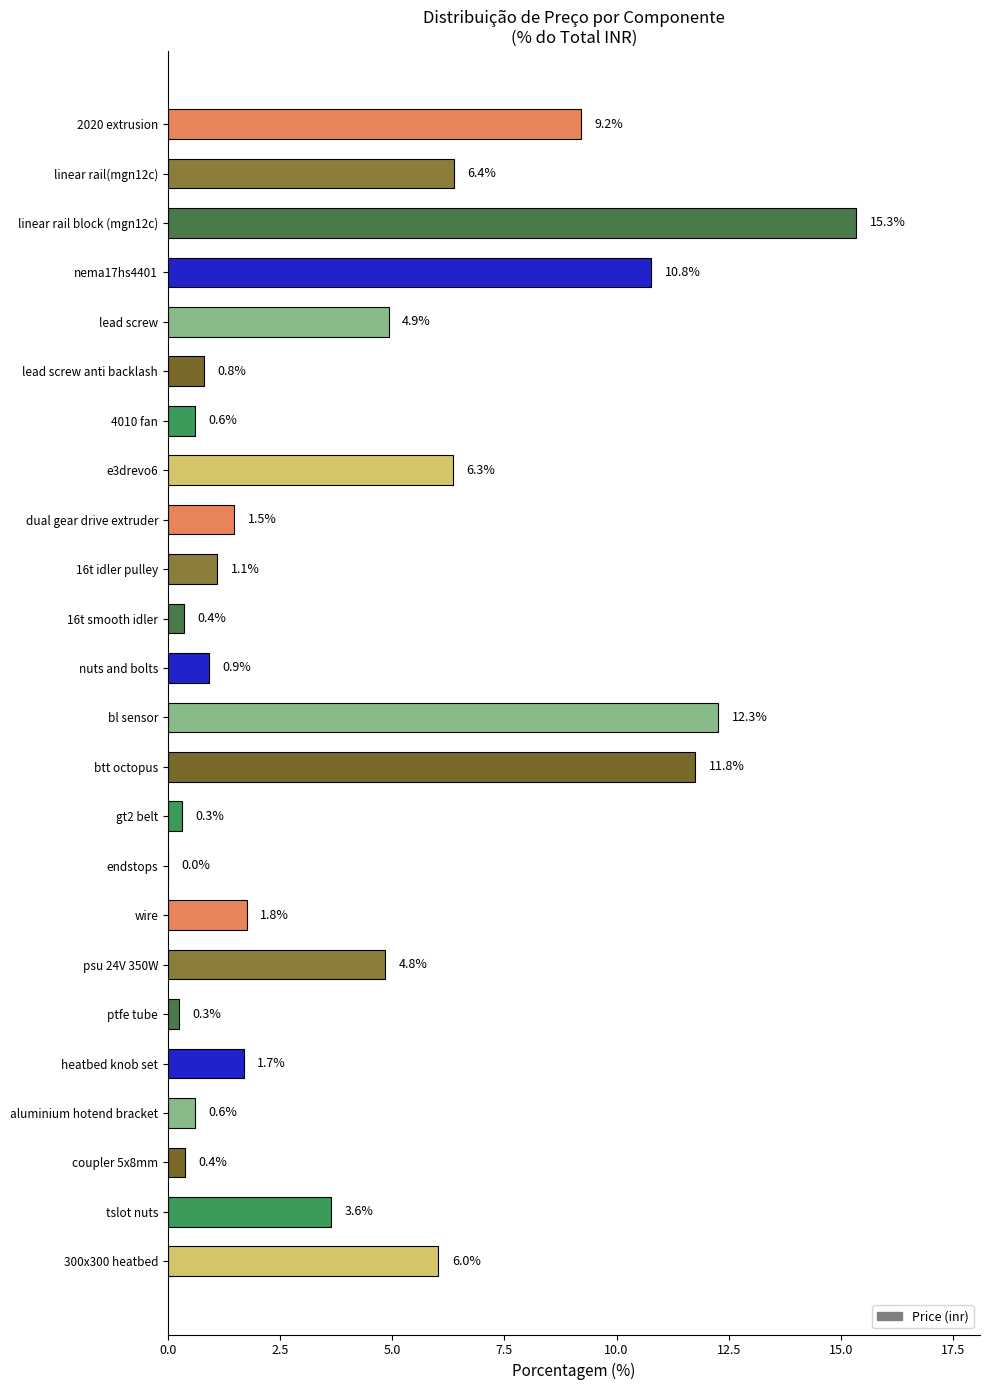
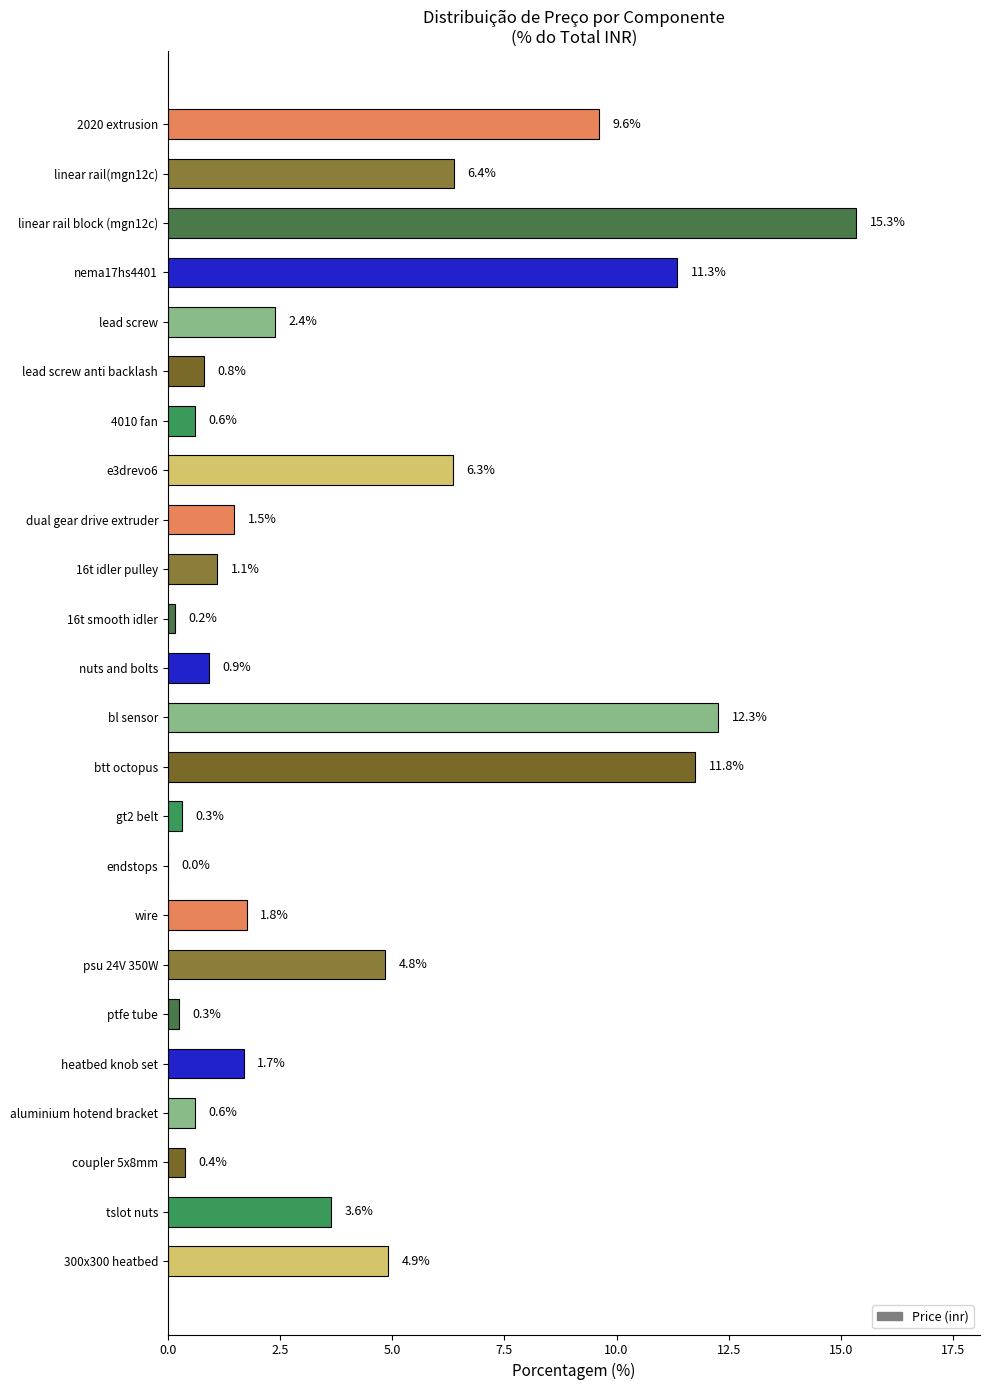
2020 extrusion: 9.2% -> 9.6%
nema17hs4401: 10.8% -> 11.3%
lead screw: 4.9% -> 2.4%
16t smooth idler: 0.4% -> 0.2%
300x300 heatbed: 6.0% -> 4.9%
